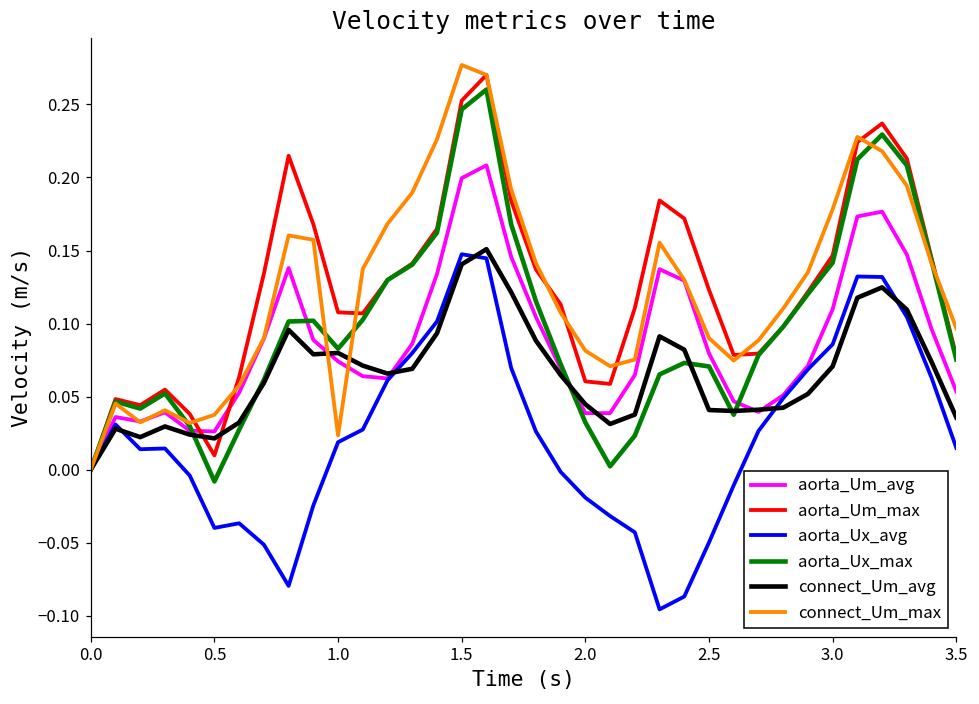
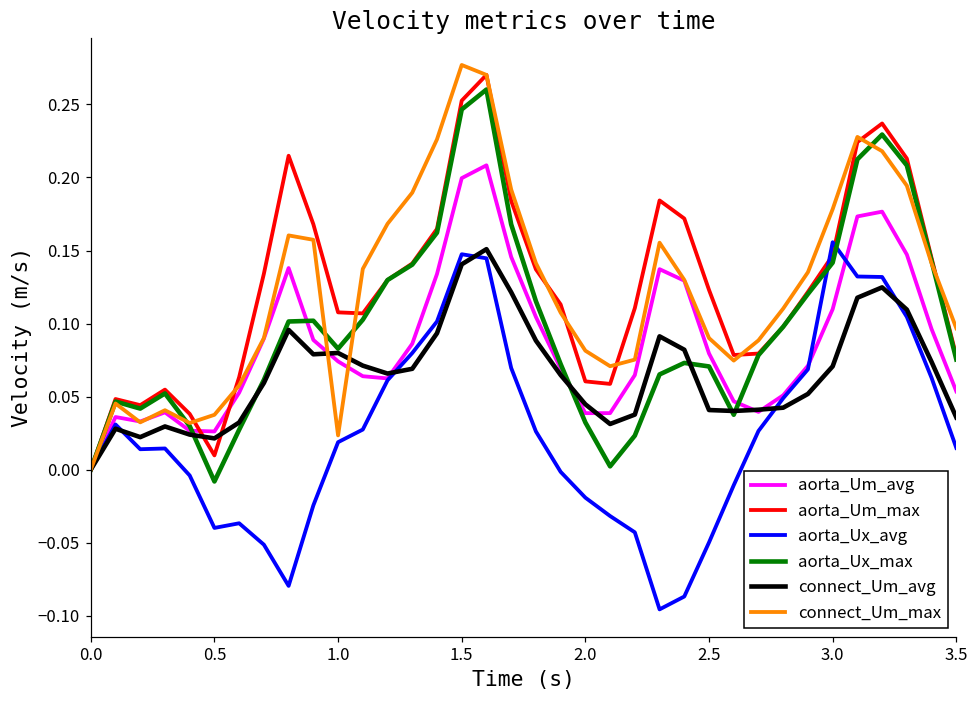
aorta_Ux_avg, 3.0: 0.086 -> 0.156
